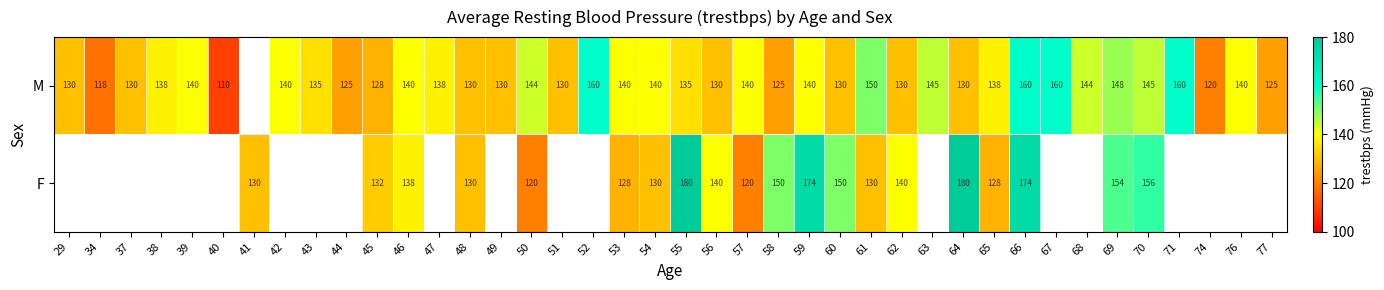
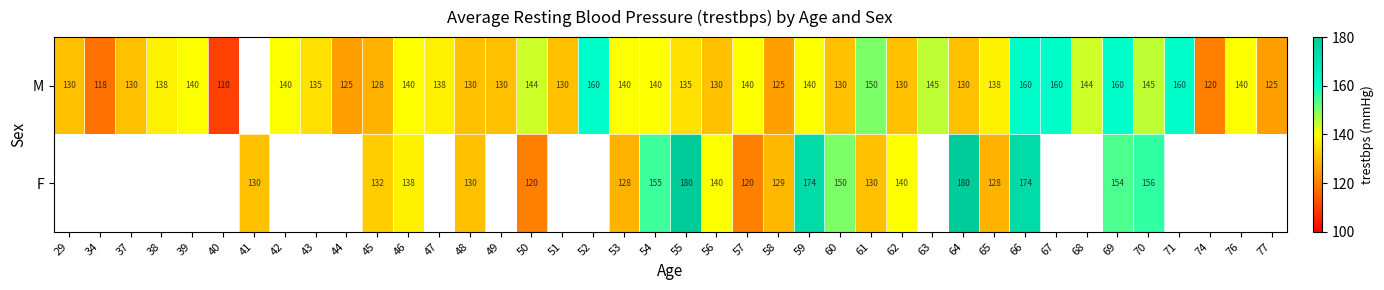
M, 69: 148 -> 160
F, 54: 130 -> 155
F, 58: 150 -> 129
